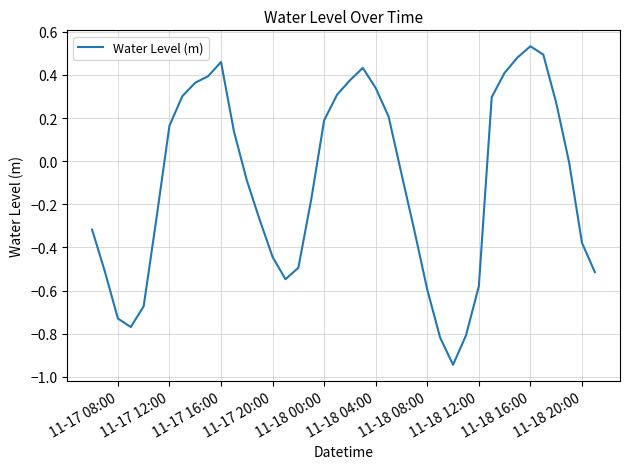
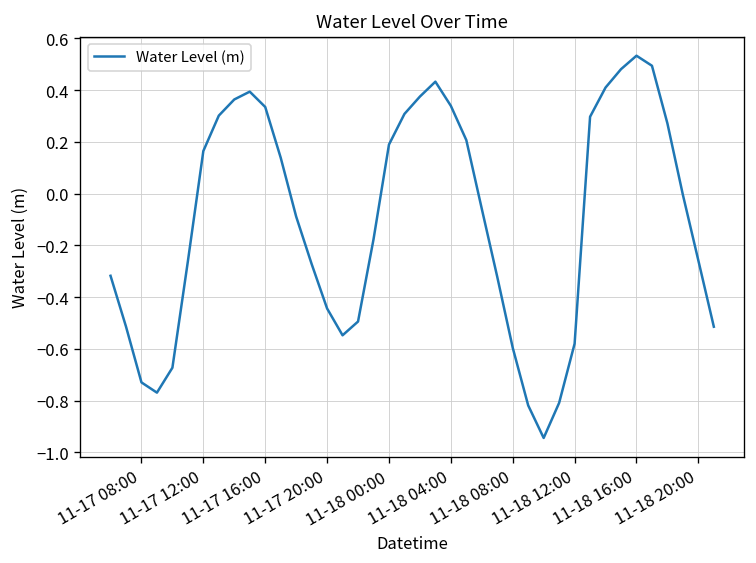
11-17 16:00: 0.46 -> 0.34
11-18 20:00: -0.38 -> -0.26
